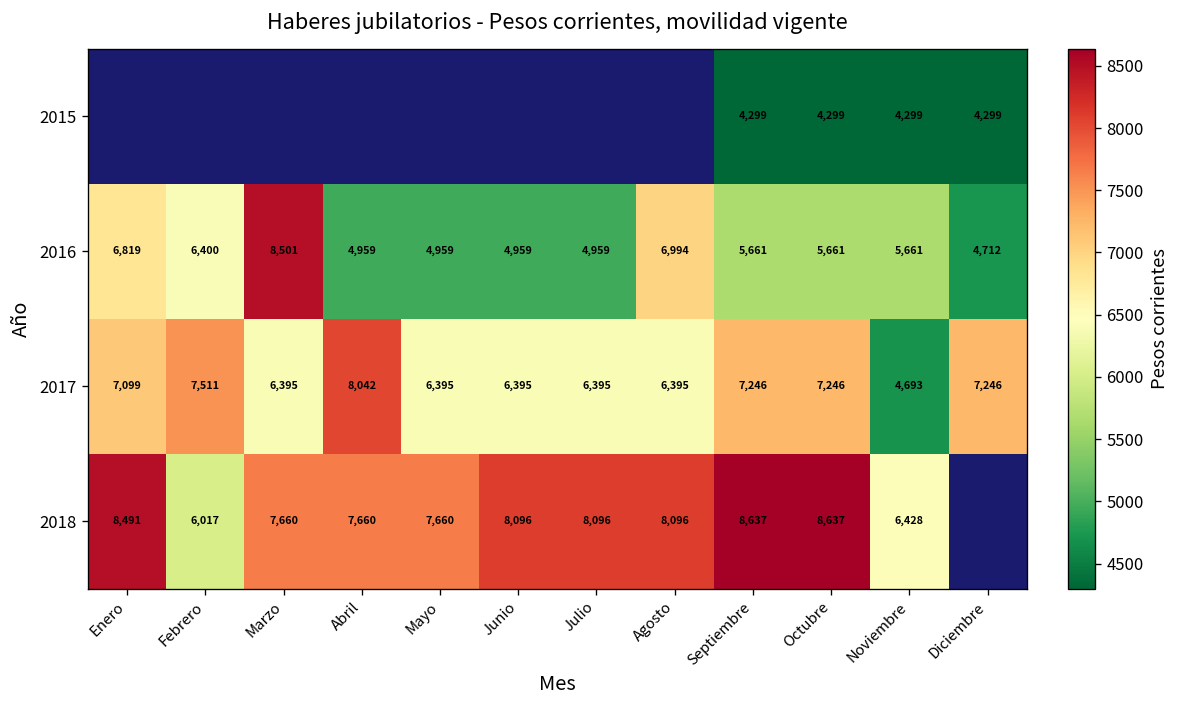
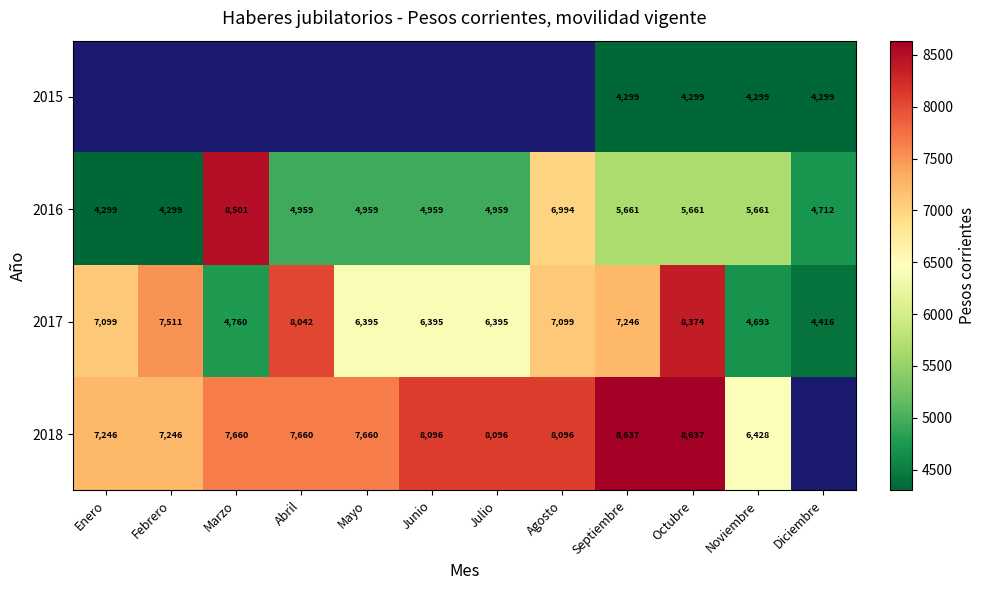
2016, Enero: 6,819 -> 4,299
2016, Febrero: 6,400 -> 4,299
2017, Marzo: 6,395 -> 4,760
2017, Agosto: 6,395 -> 7,099
2017, Octubre: 7,246 -> 8,374
2017, Diciembre: 7,246 -> 4,416
2018, Enero: 8,491 -> 7,246
2018, Febrero: 6,017 -> 7,246
